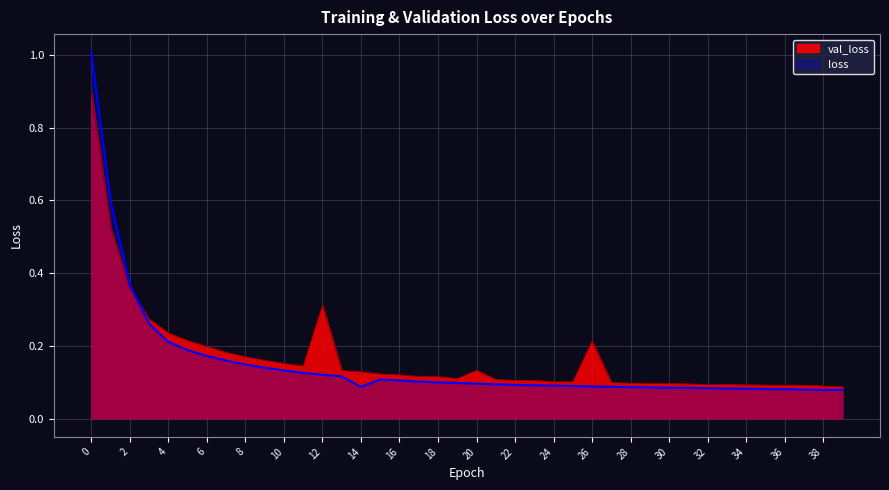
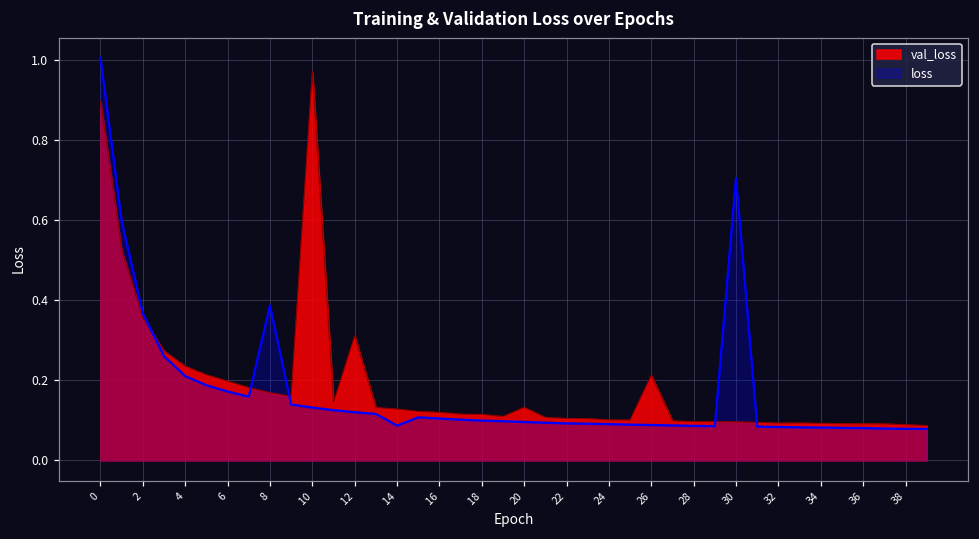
loss, 8: 0.15 -> 0.39
val_loss, 10: 0.15 -> 0.97
loss, 30: 0.08 -> 0.71
